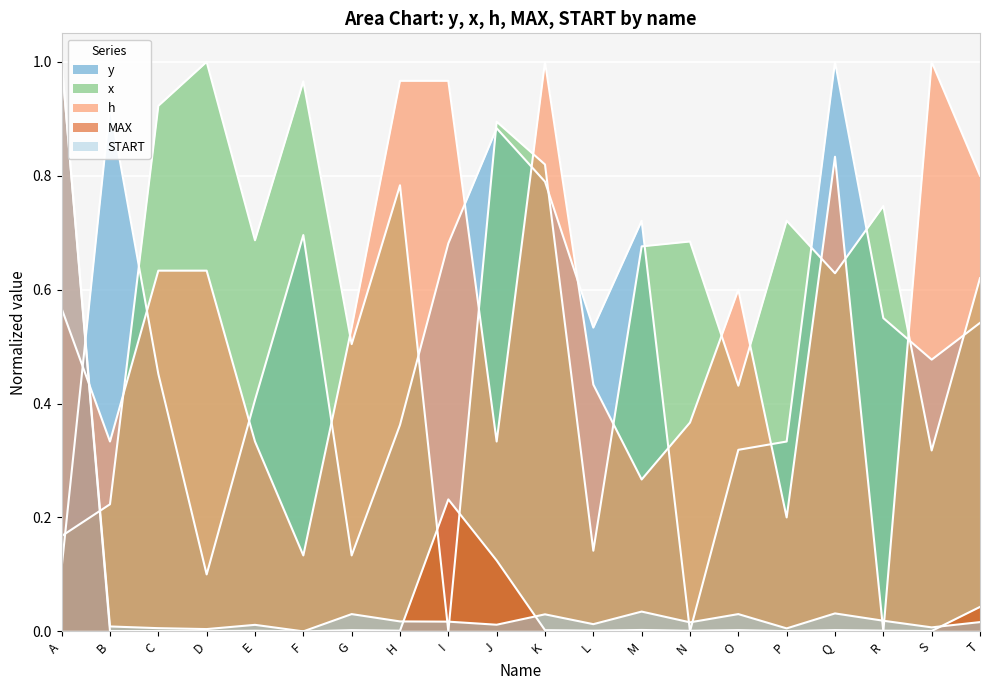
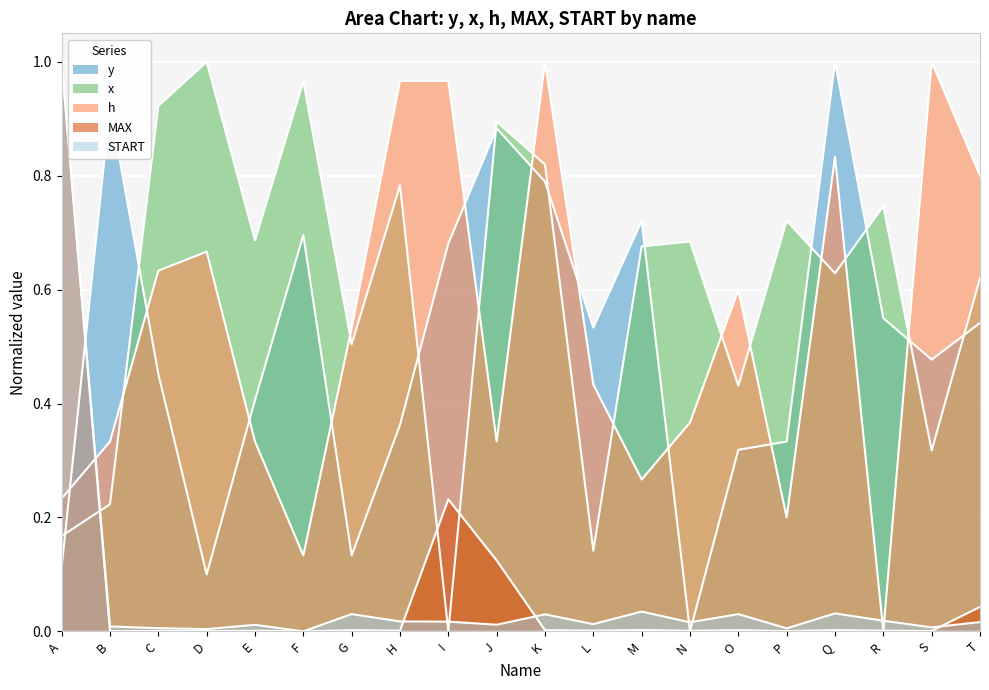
h, A: 0.57 -> 0.23
h, D: 0.63 -> 0.67
